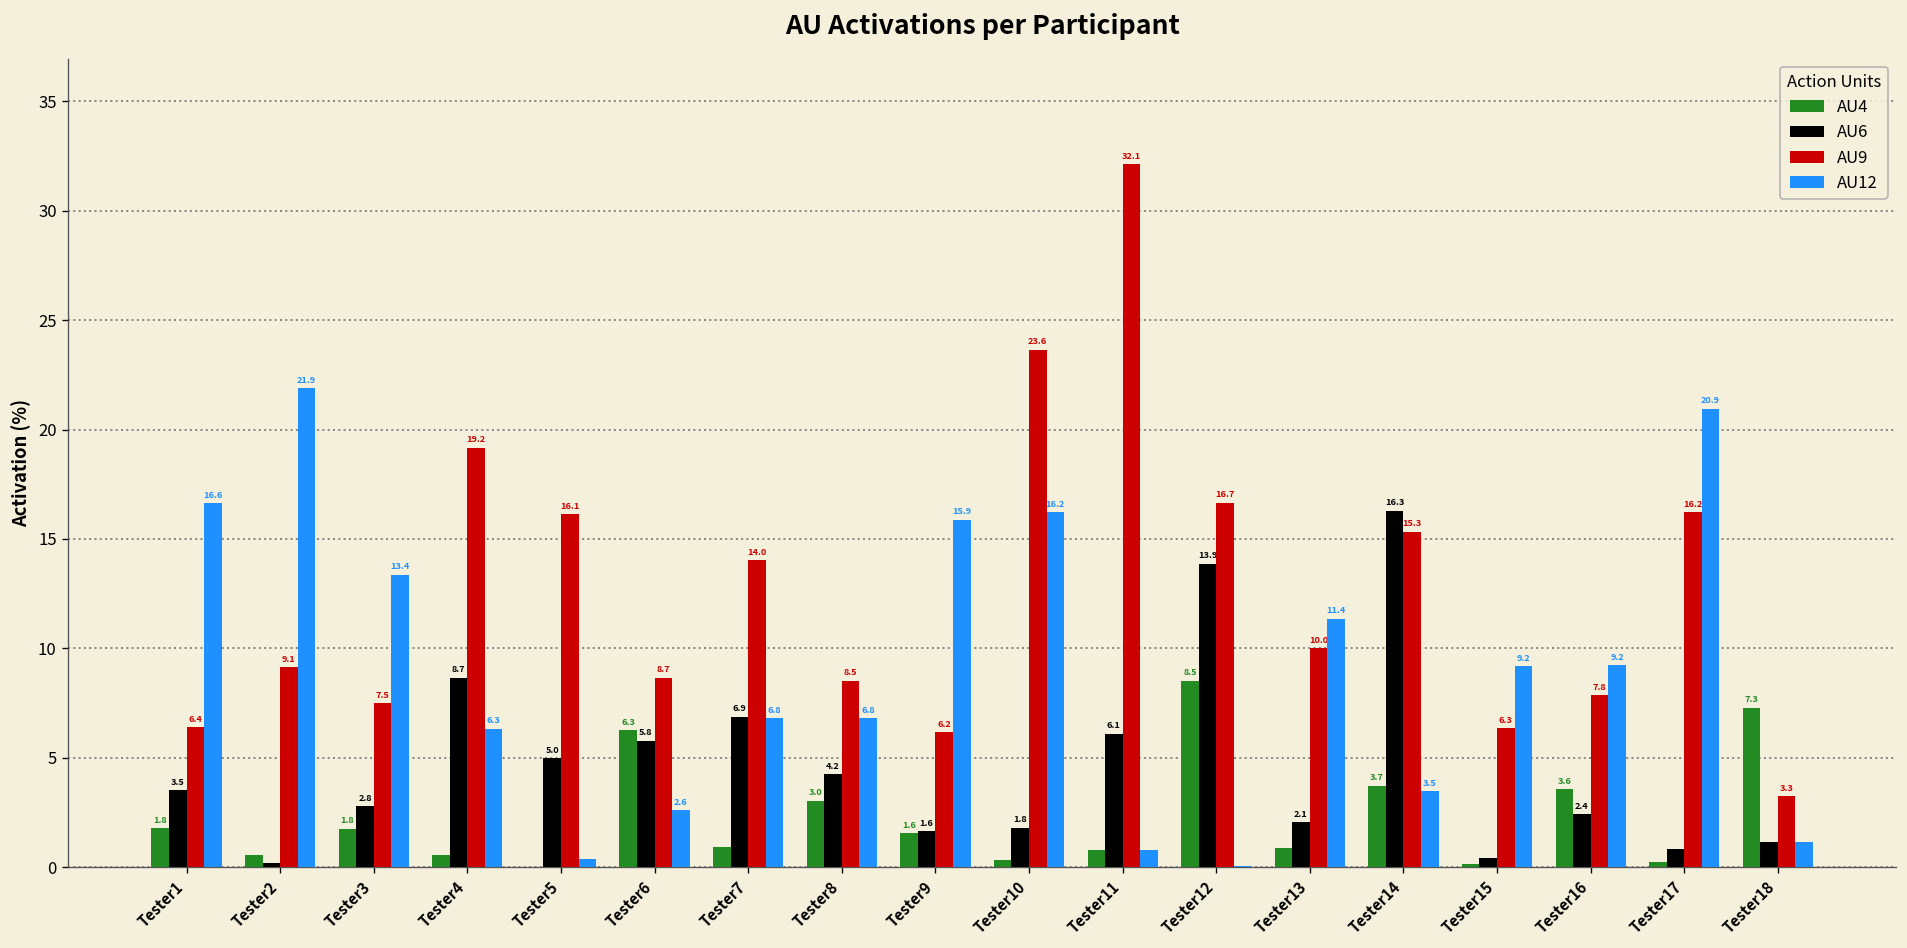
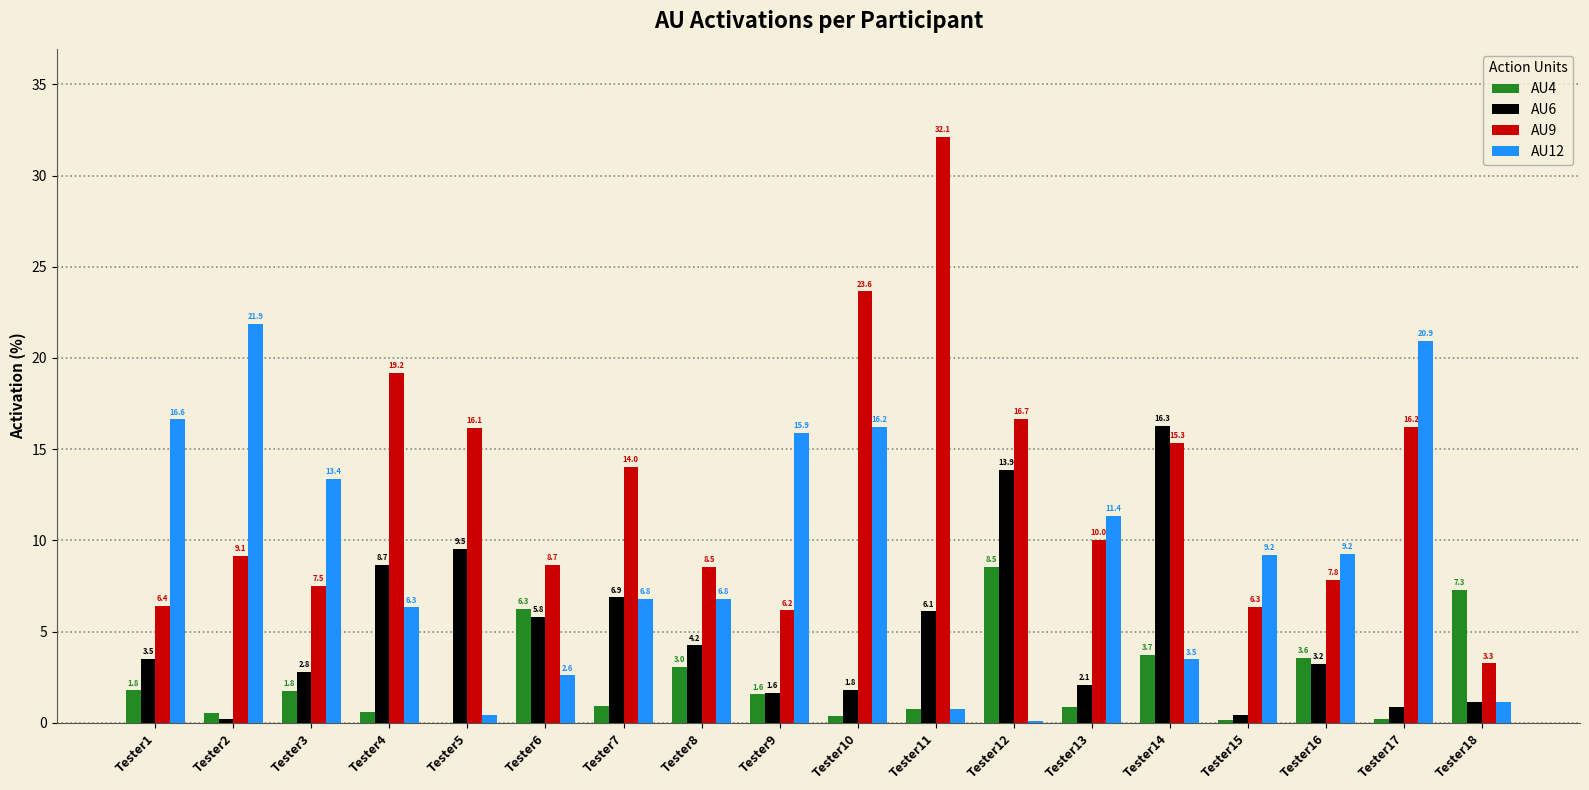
AU6, Tester5: 5.0 -> 9.5
AU6, Tester16: 2.4 -> 3.2
